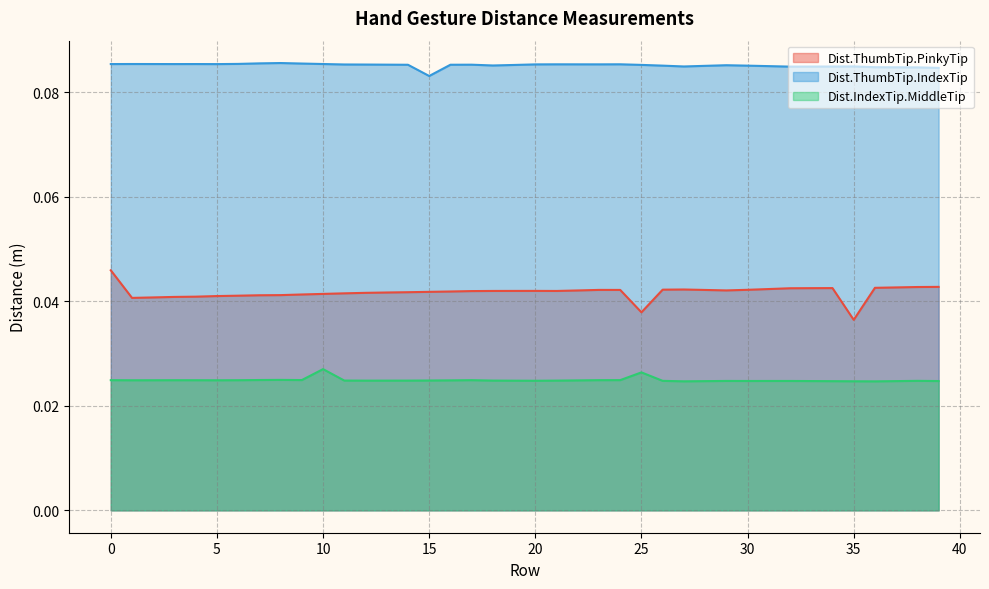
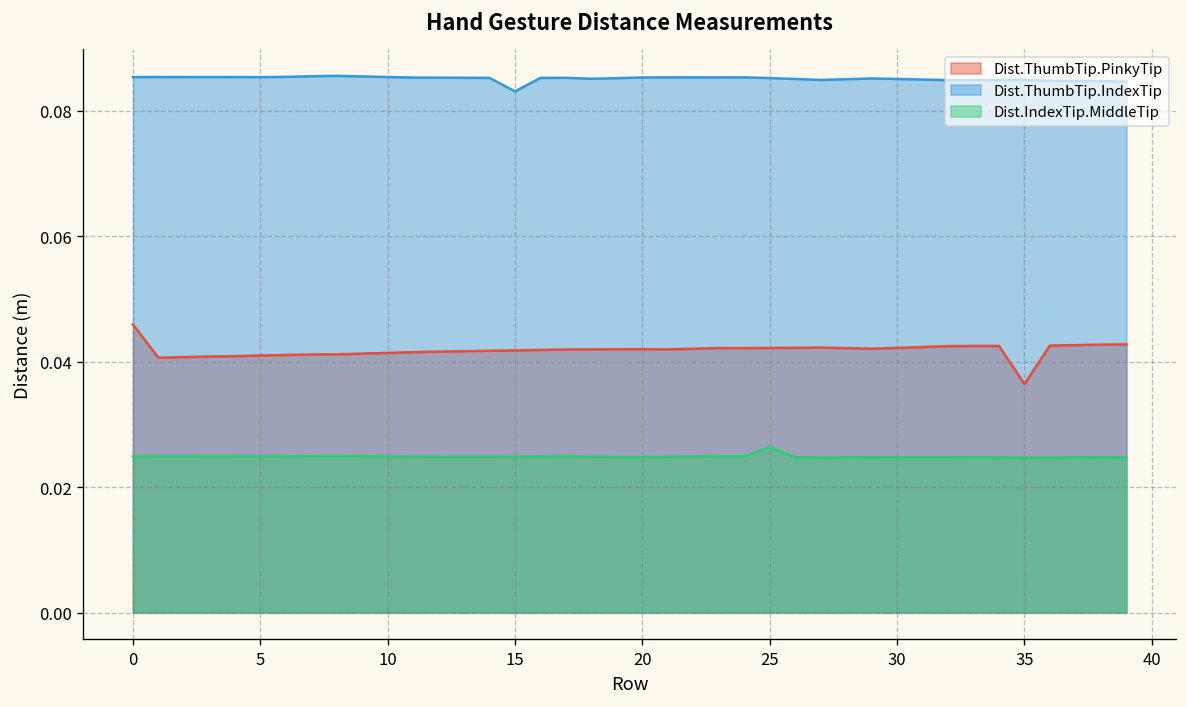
Dist.IndexTip.MiddleTip, 10: 0.027 -> 0.025
Dist.ThumbTip.PinkyTip, 25: 0.038 -> 0.042
